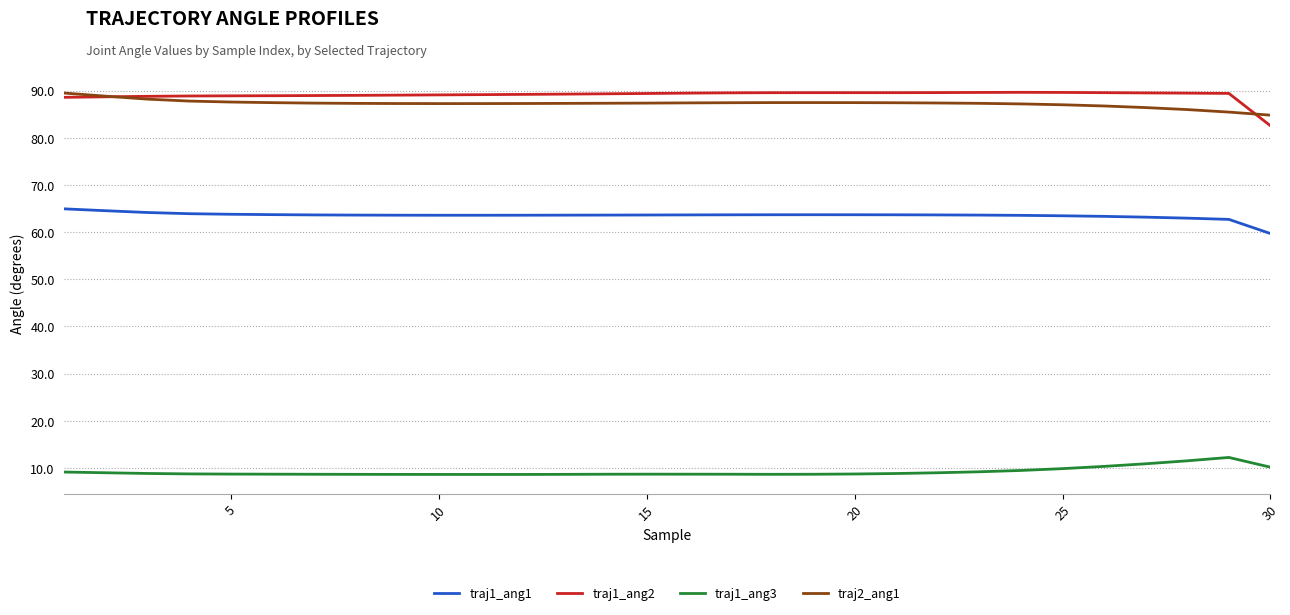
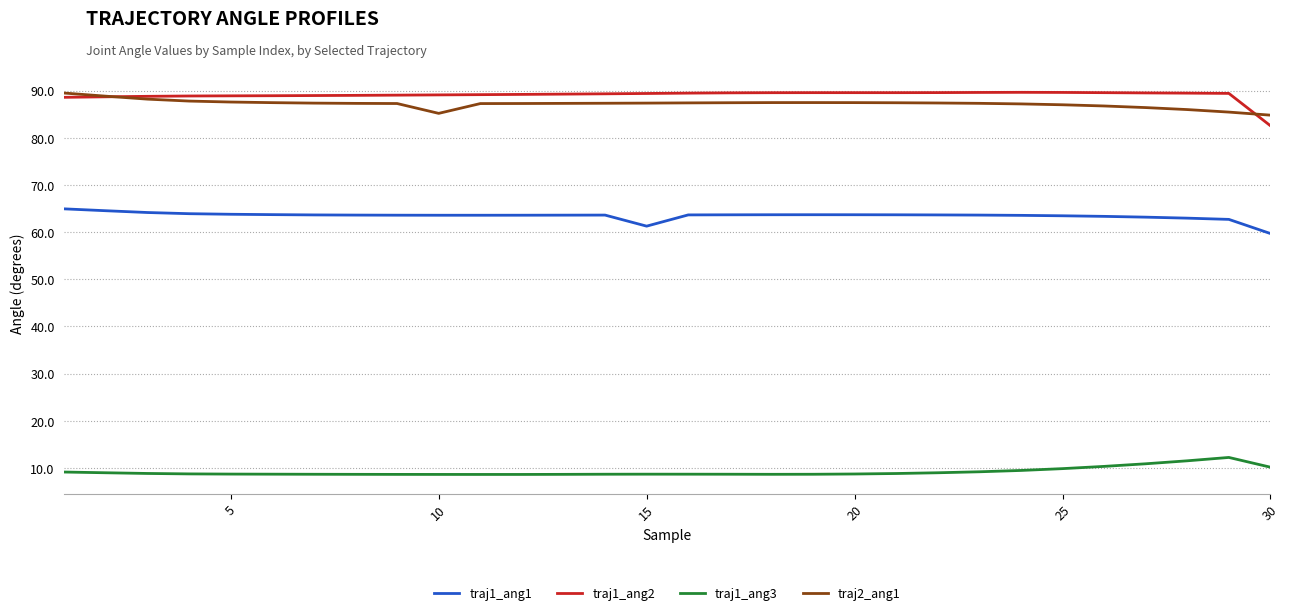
traj2_ang1, 10: 87 -> 85
traj1_ang1, 15: 64 -> 61
